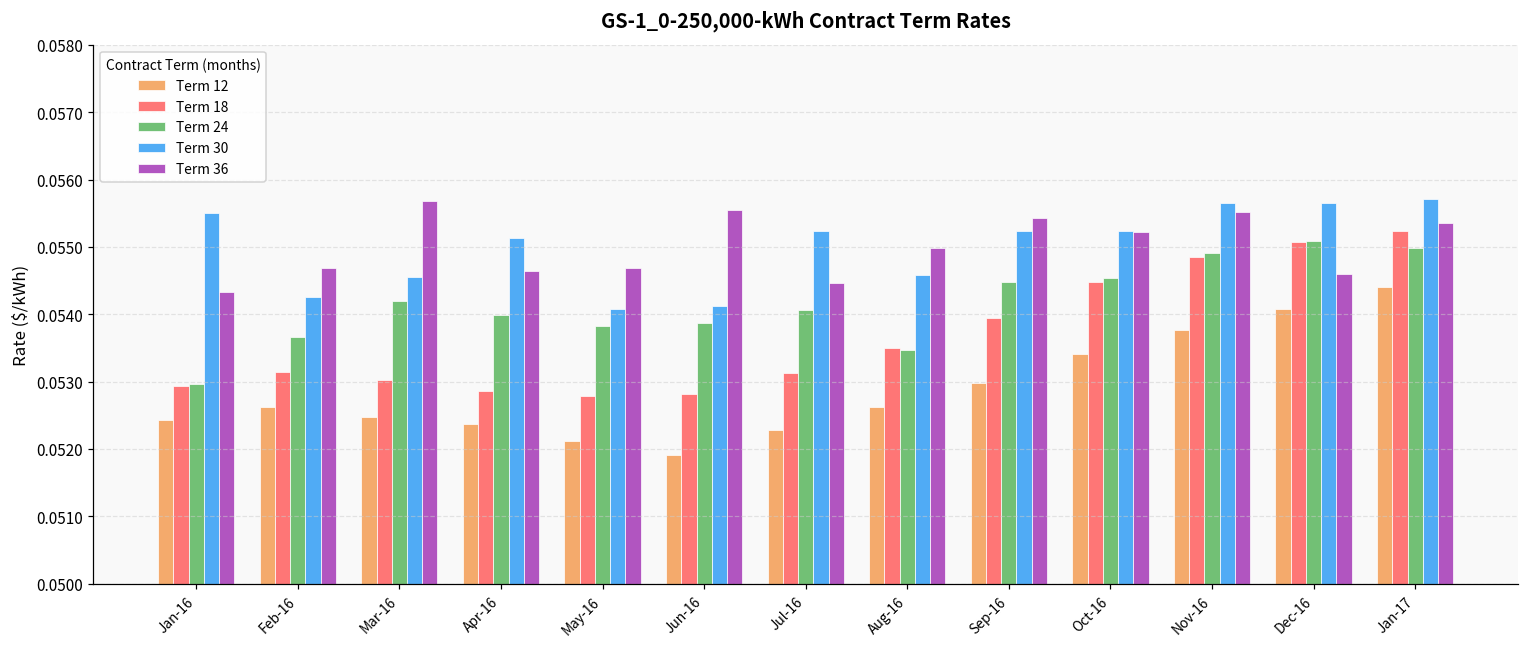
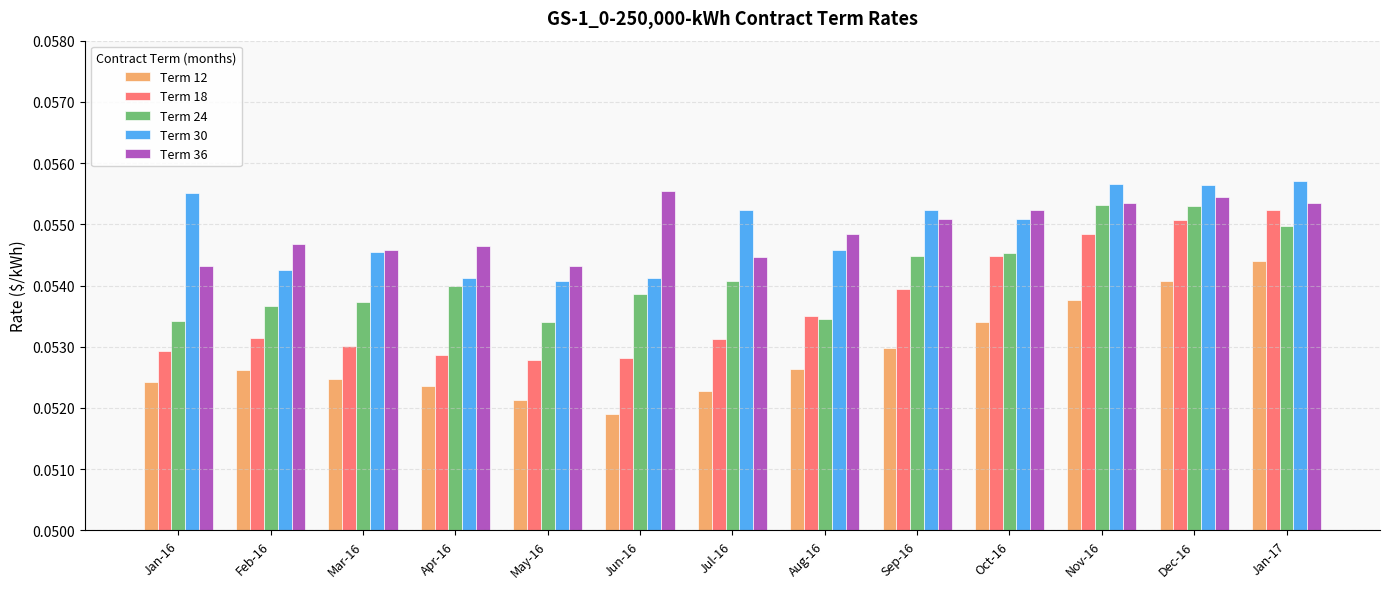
Term 24, Jan-16: 0.0530 -> 0.0534
Term 24, Mar-16: 0.0542 -> 0.0537
Term 36, Mar-16: 0.0557 -> 0.0546
Term 30, Apr-16: 0.0551 -> 0.0541
Term 24, May-16: 0.0538 -> 0.0534
Term 36, May-16: 0.0547 -> 0.0543
Term 36, Aug-16: 0.0550 -> 0.0548
Term 36, Sep-16: 0.0554 -> 0.0551
Term 30, Oct-16: 0.0552 -> 0.0551
Term 24, Nov-16: 0.0549 -> 0.0553
Term 36, Nov-16: 0.0555 -> 0.0553
Term 24, Dec-16: 0.0551 -> 0.0553
Term 36, Dec-16: 0.0546 -> 0.0555
